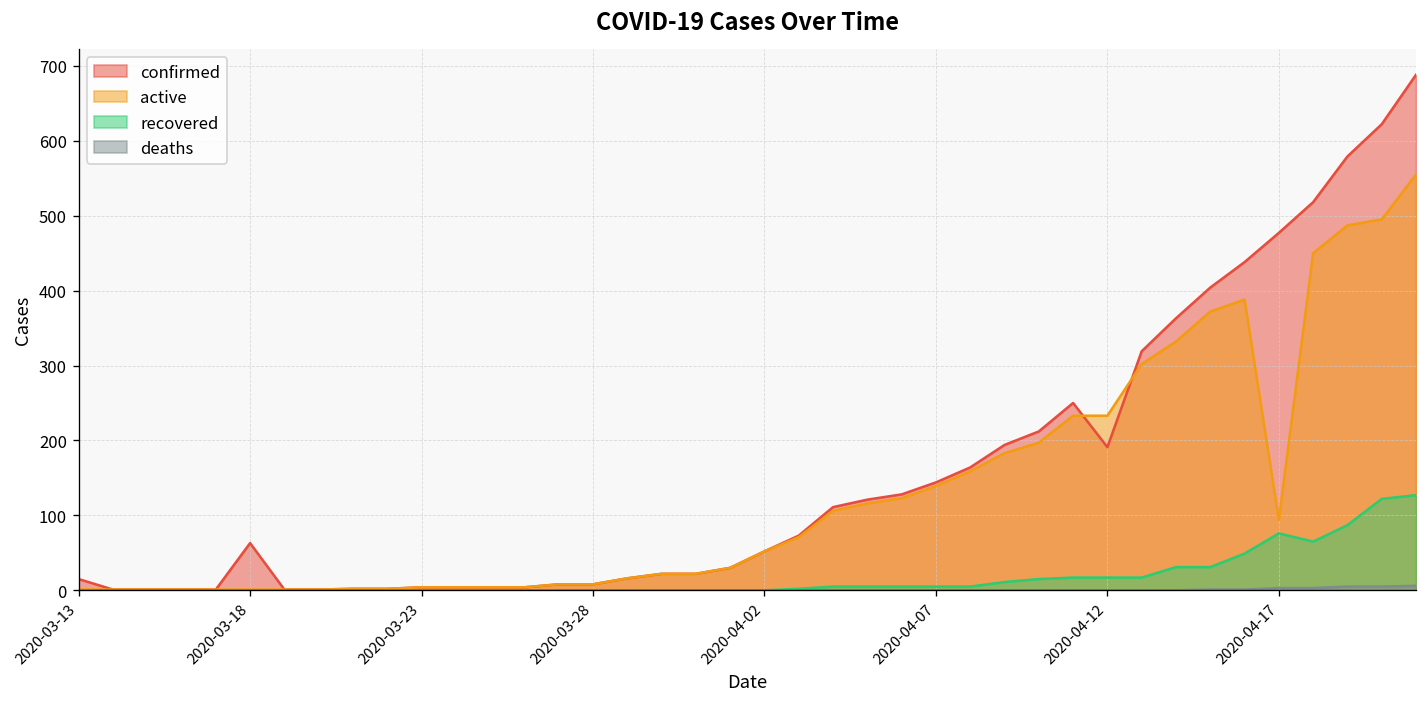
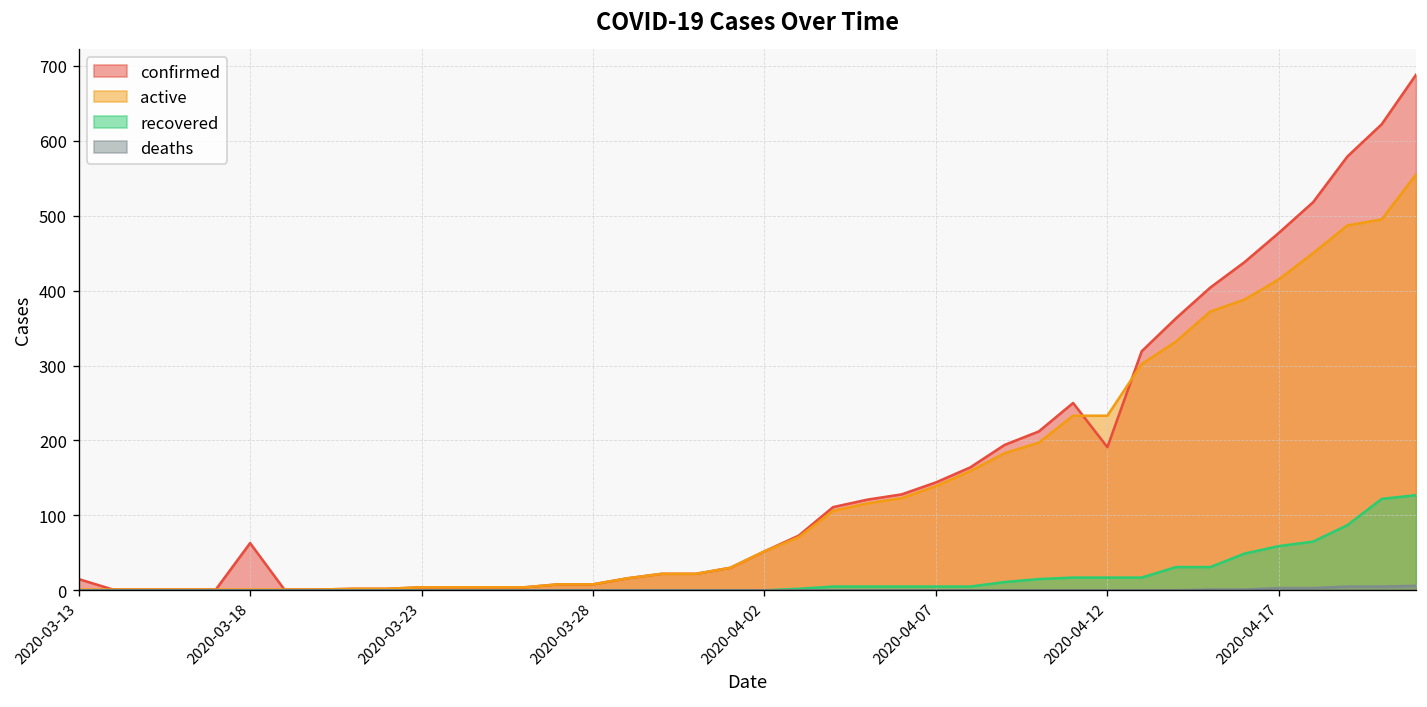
active, 2020-04-17: 90 -> 420
recovered, 2020-04-17: 80 -> 60
